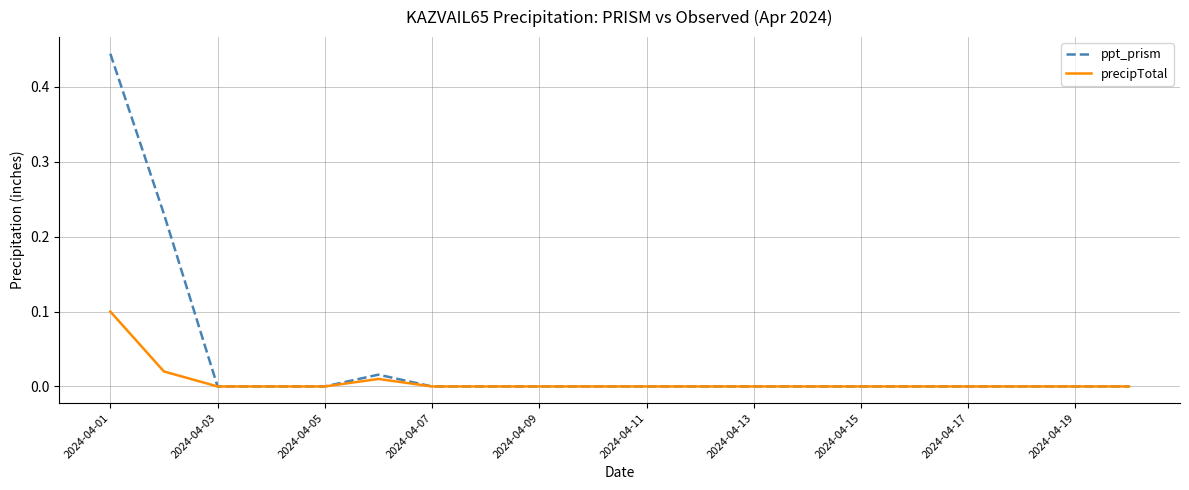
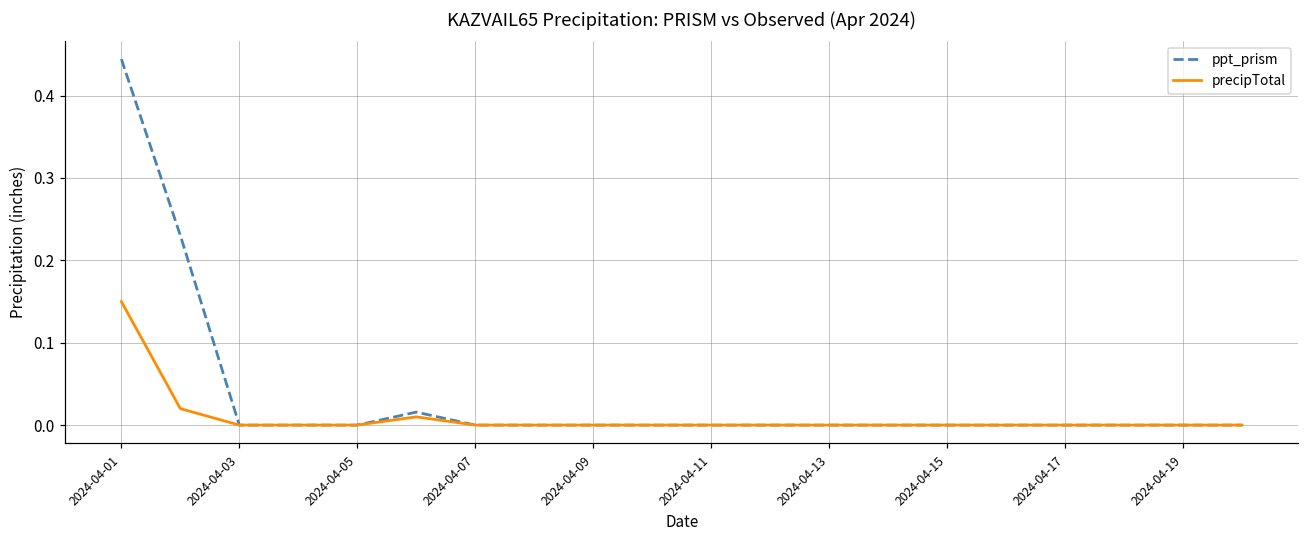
precipTotal, 2024-04-01: 0.10 -> 0.15
